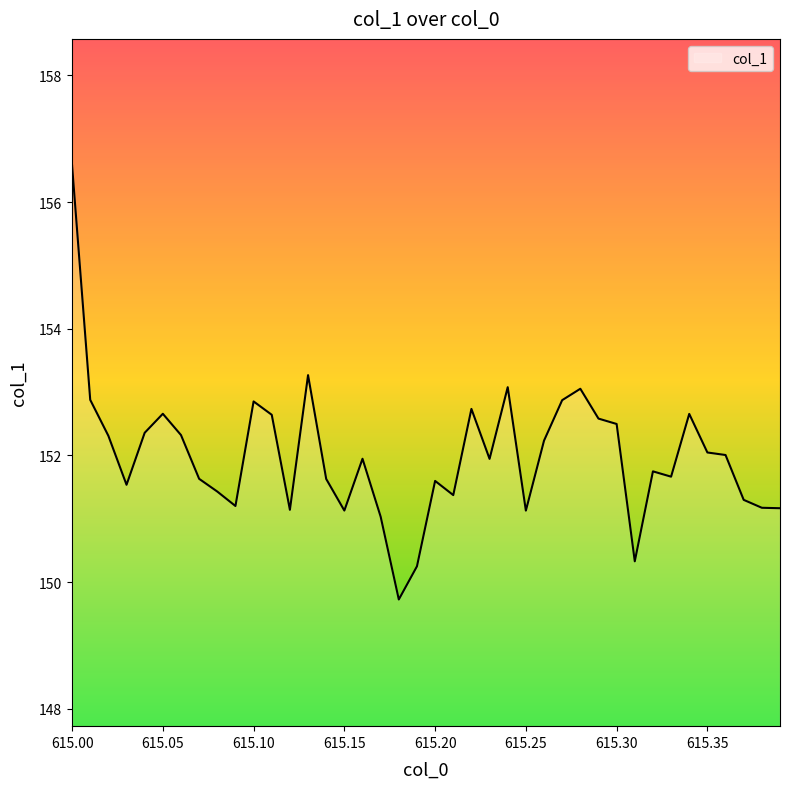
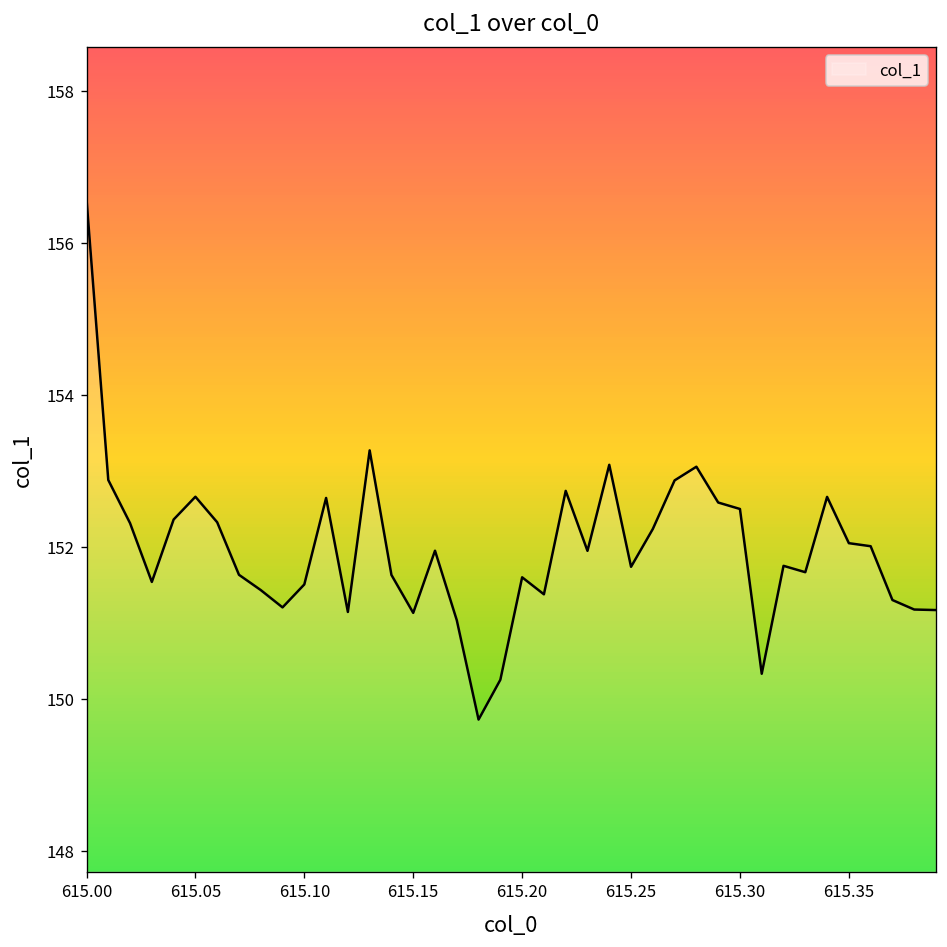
615.10: 152.9 -> 151.5
615.25: 151.1 -> 151.7
